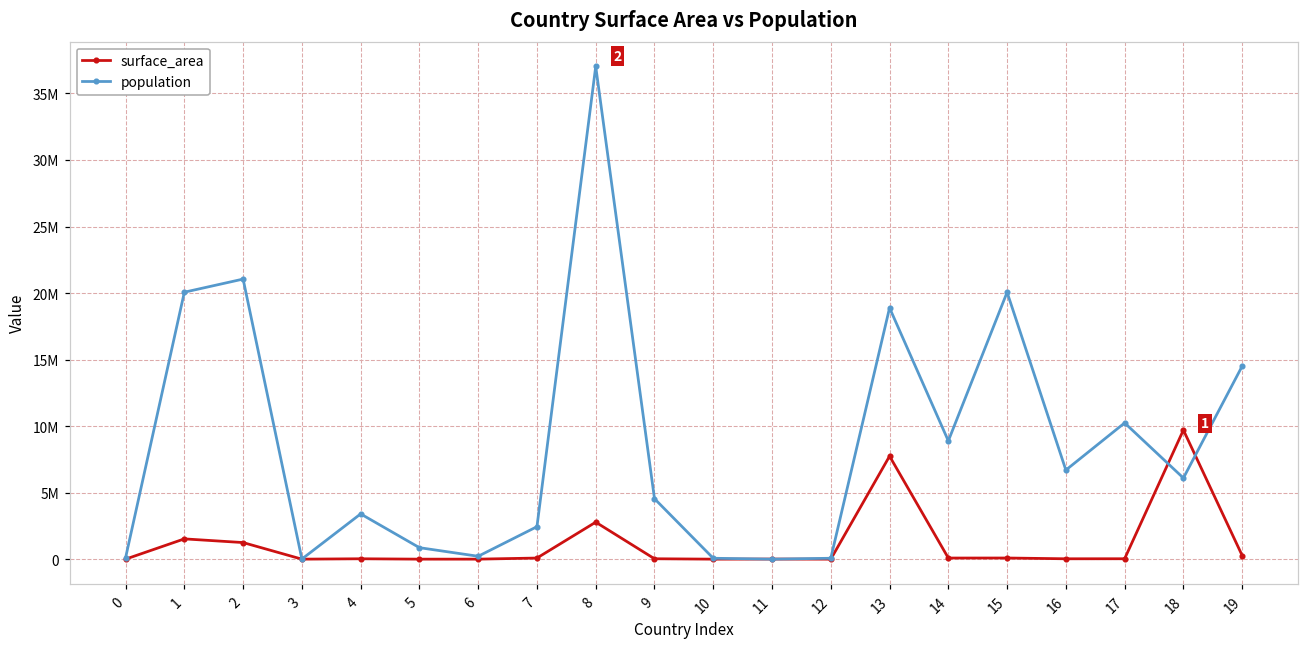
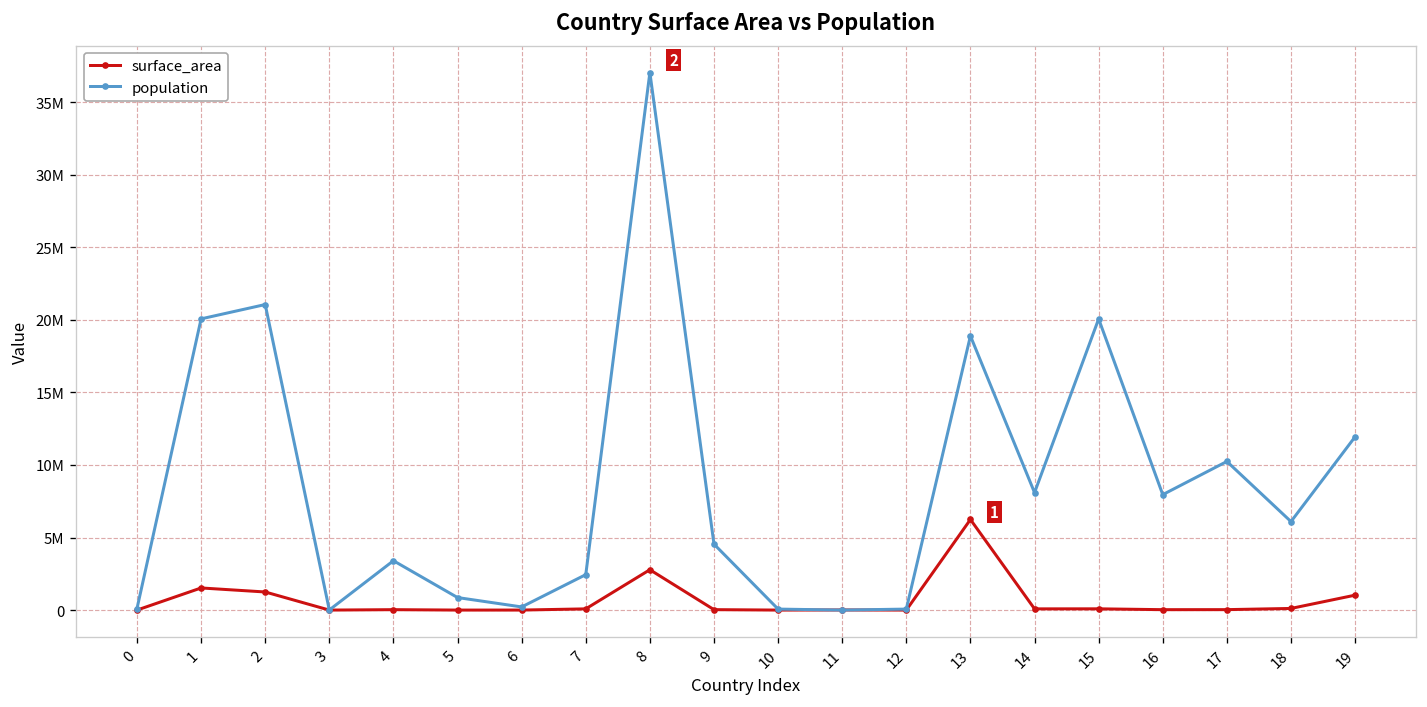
surface_area, 13: 7700000 -> 6200000
population, 14: 8900000 -> 8100000
population, 16: 6700000 -> 8000000
surface_area, 18: 9700000 -> 100000
surface_area, 19: 300000 -> 1000000
population, 19: 14500000 -> 11900000
